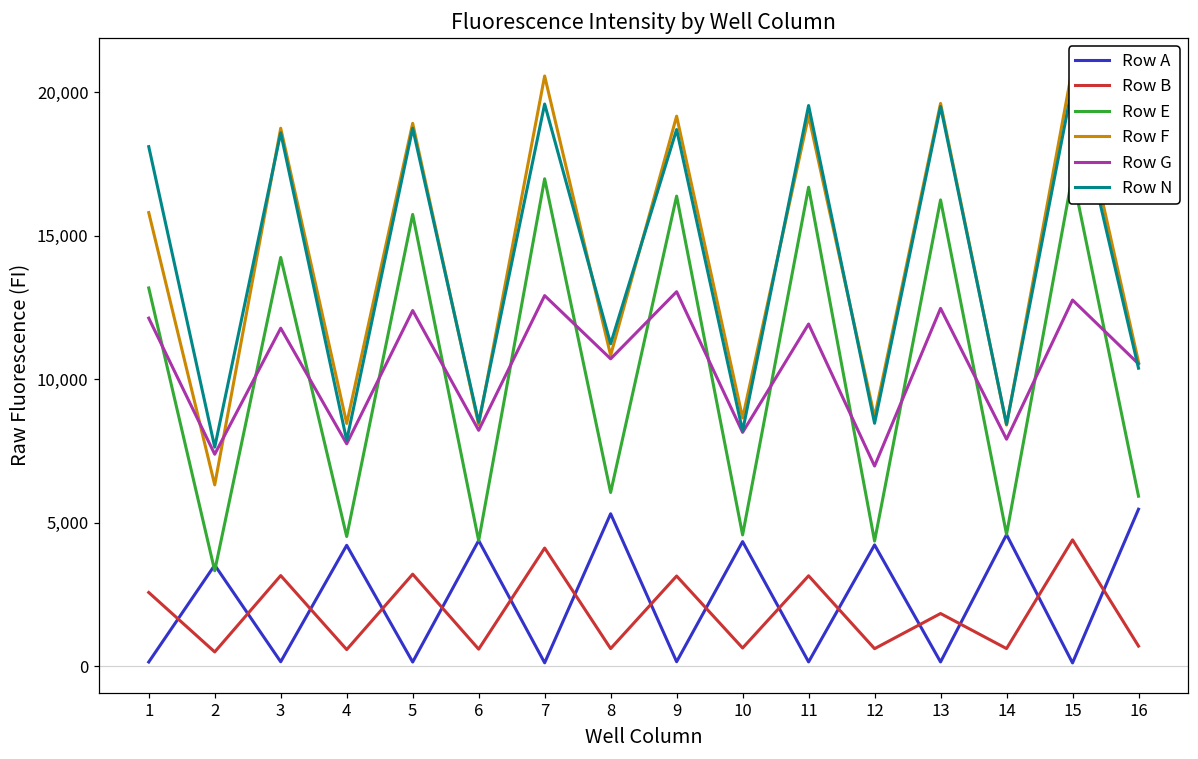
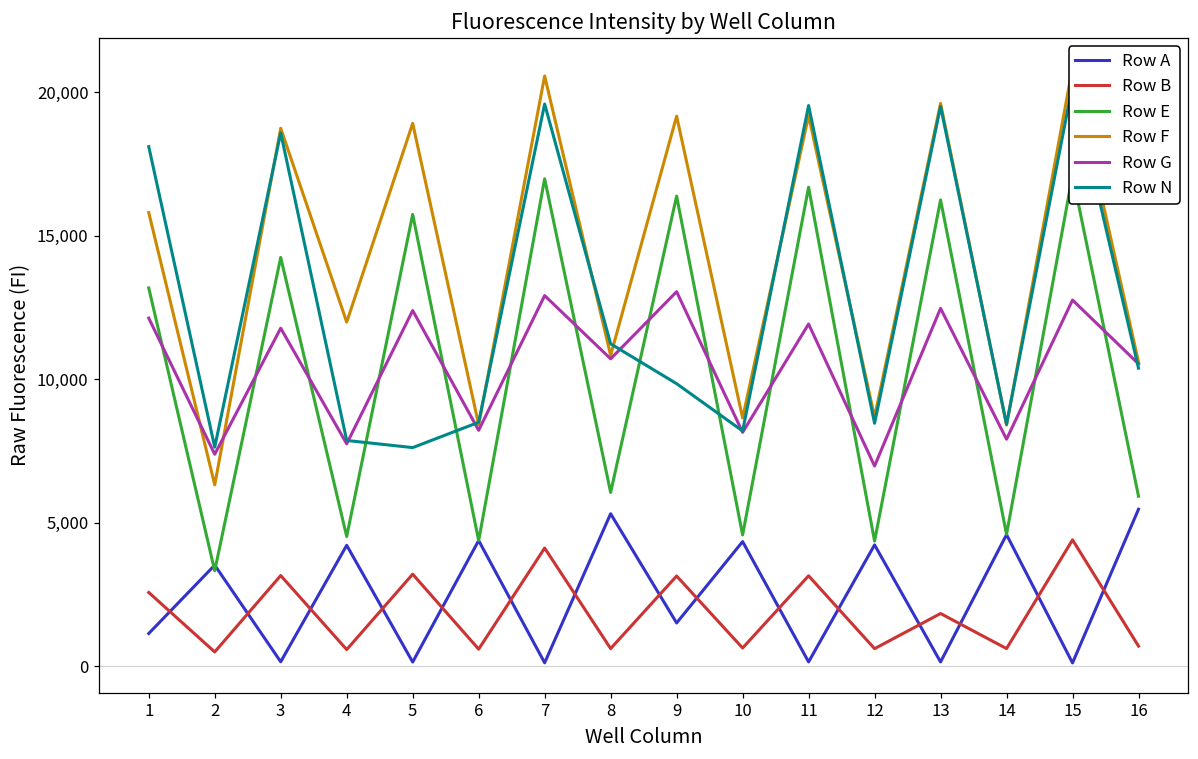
Row A, 1: 100 -> 1,100
Row F, 4: 8,500 -> 12,000
Row N, 5: 18,800 -> 7,600
Row A, 9: 200 -> 1,500
Row N, 9: 18,700 -> 9,800
